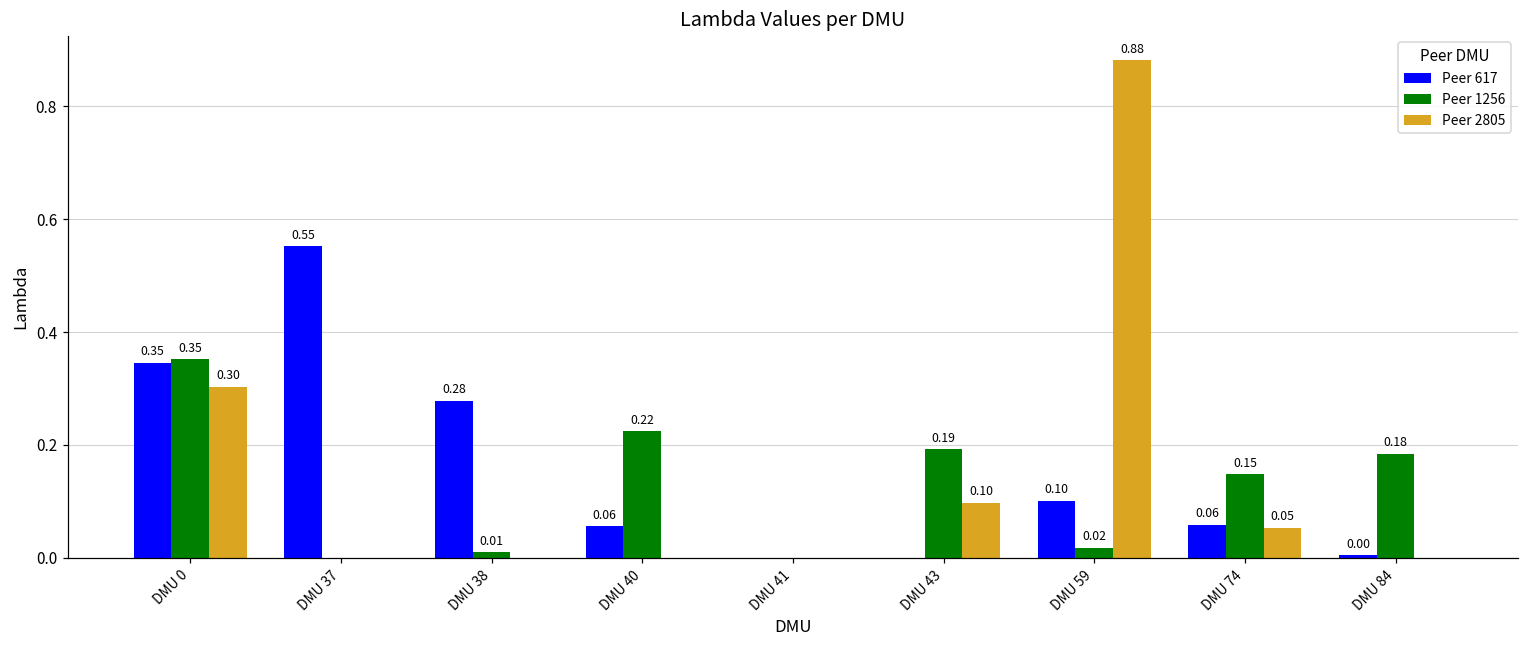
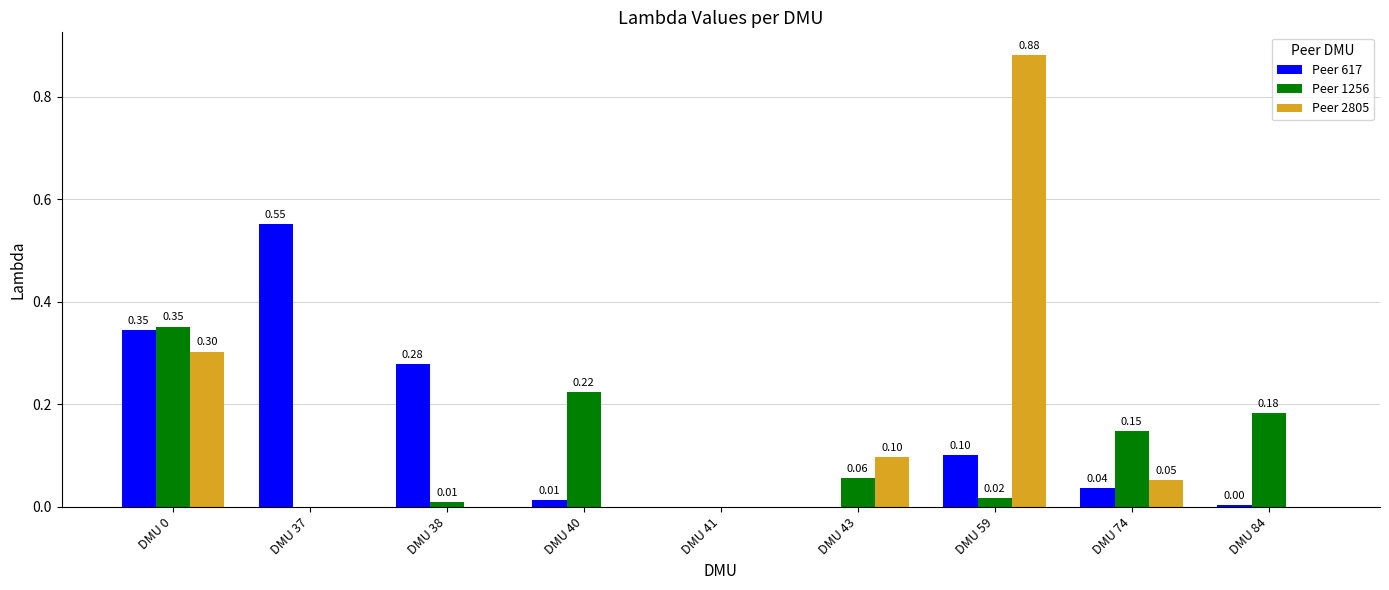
Peer 617, DMU 40: 0.06 -> 0.01
Peer 1256, DMU 43: 0.19 -> 0.06
Peer 617, DMU 74: 0.06 -> 0.04
